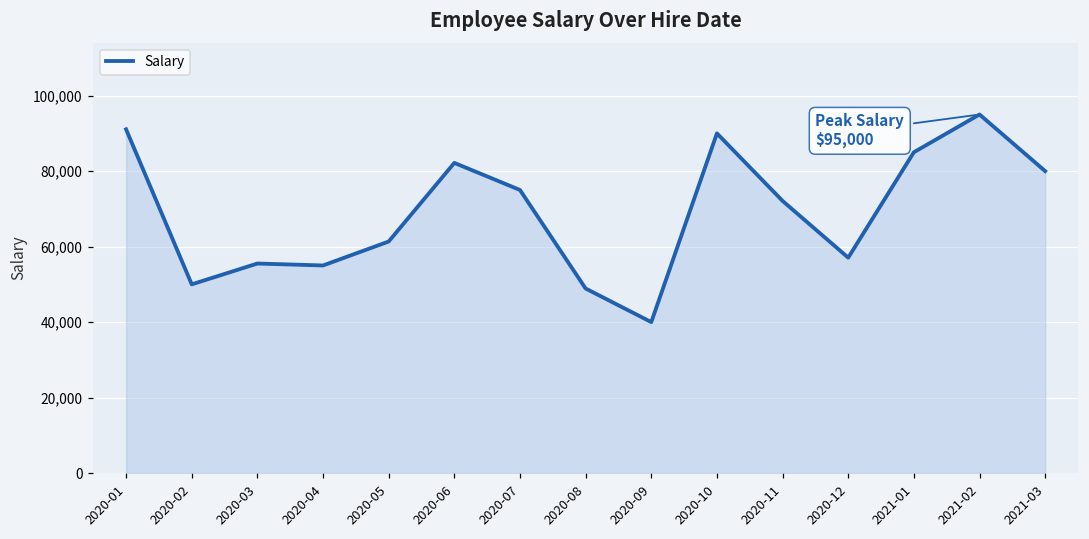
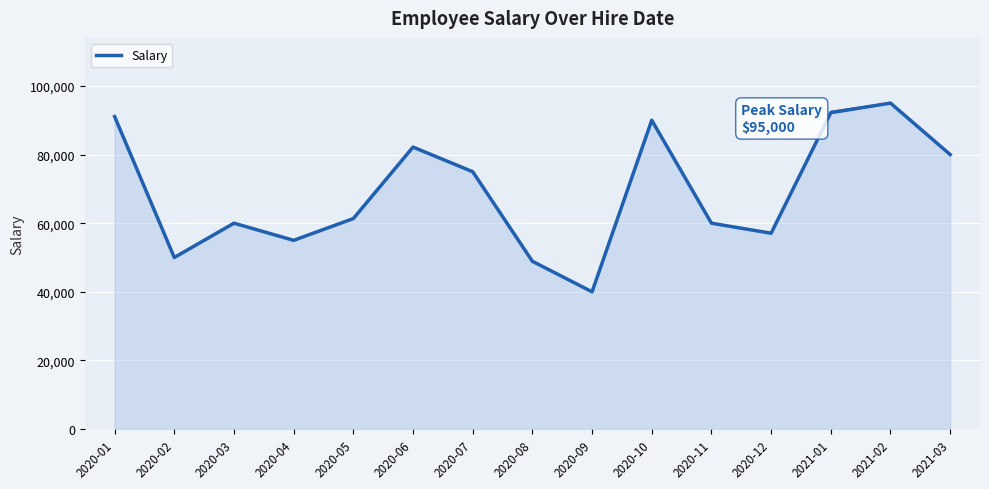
2020-03: 56,000 -> 60,000
2020-11: 72,000 -> 60,000
2021-01: 85,000 -> 92,000
